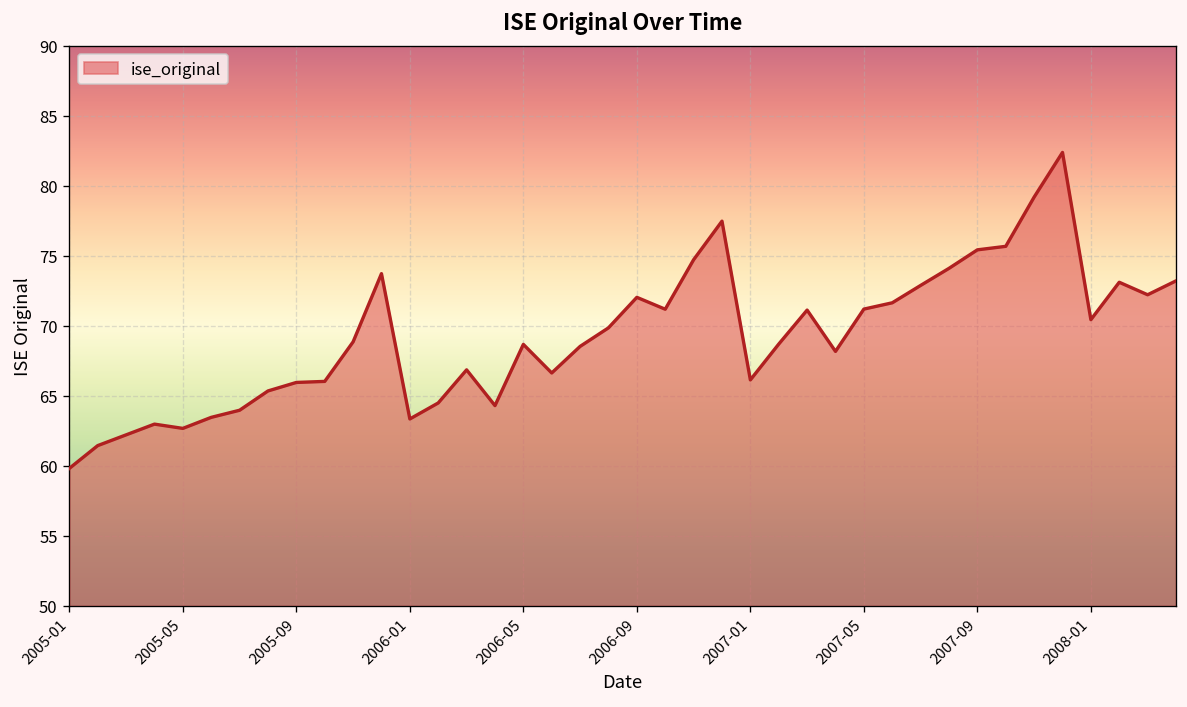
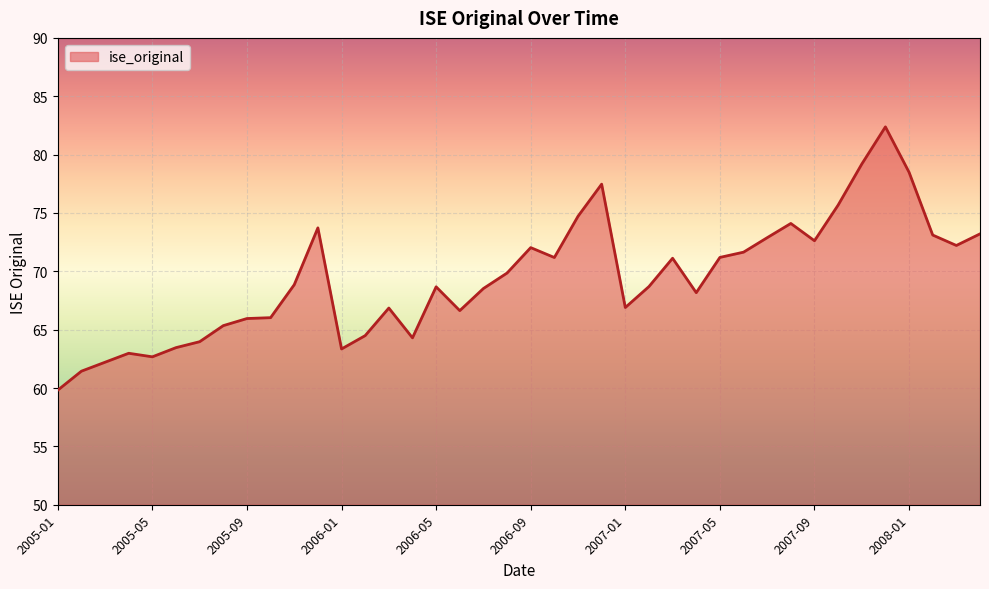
2007-01: 66.1 -> 66.9
2007-09: 75.4 -> 72.6
2008-01: 70.4 -> 78.5
